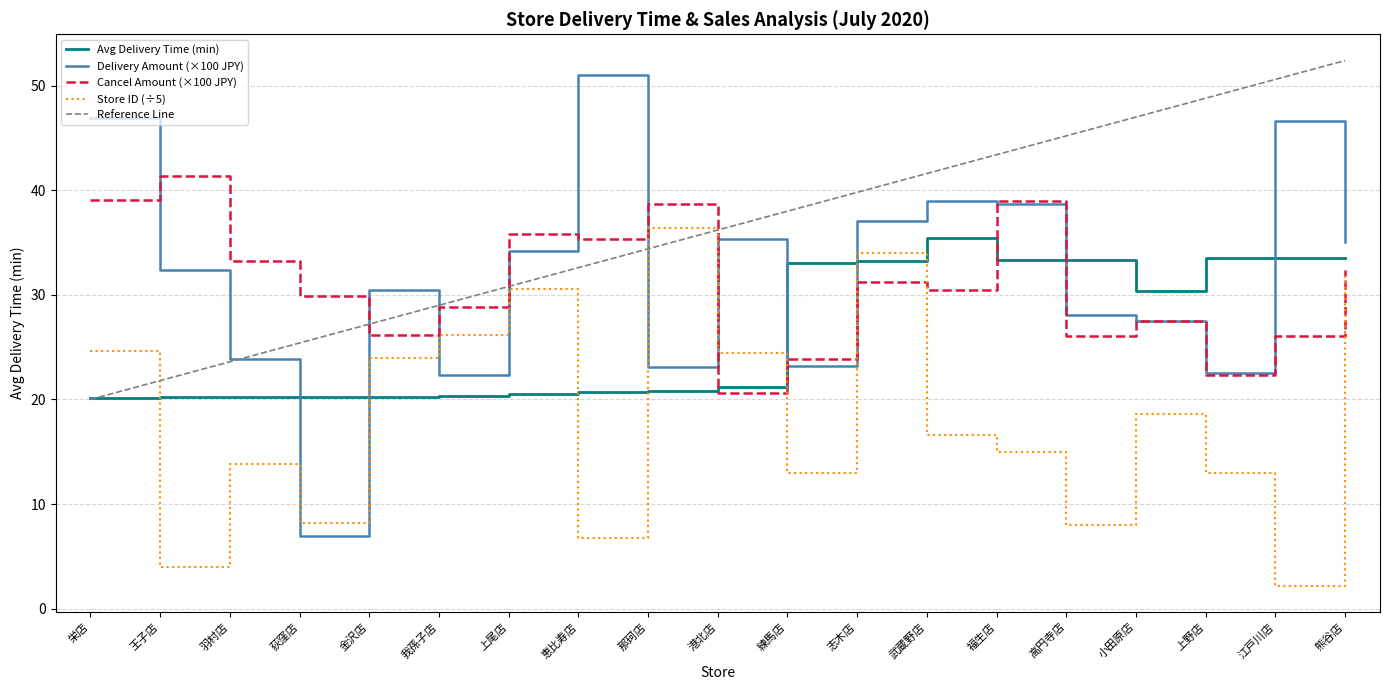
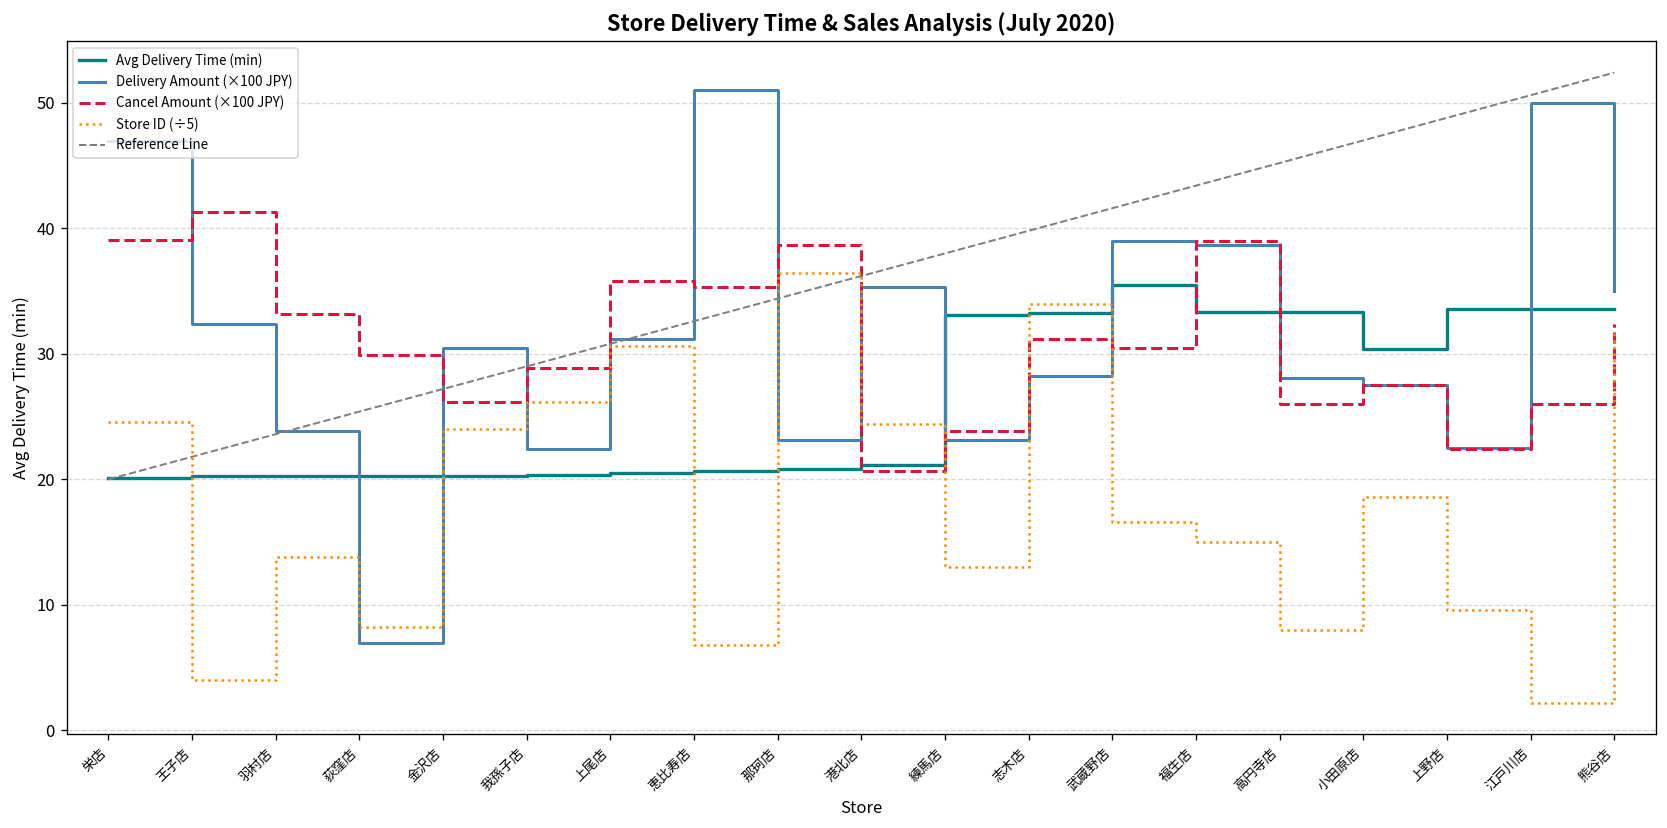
Delivery Amount (×100 JPY), 上尾店: 34.2 -> 31.2
Delivery Amount (×100 JPY), 志木店: 37.0 -> 28.3
Store ID (÷5), 上野店: 13.0 -> 9.6
Delivery Amount (×100 JPY), 江戸川店: 46.6 -> 50.0
